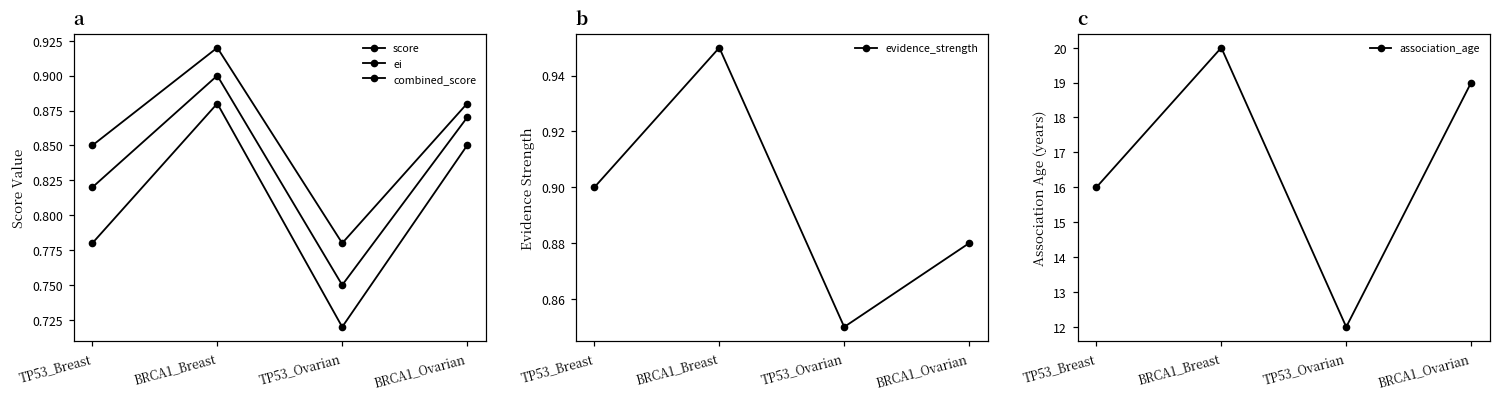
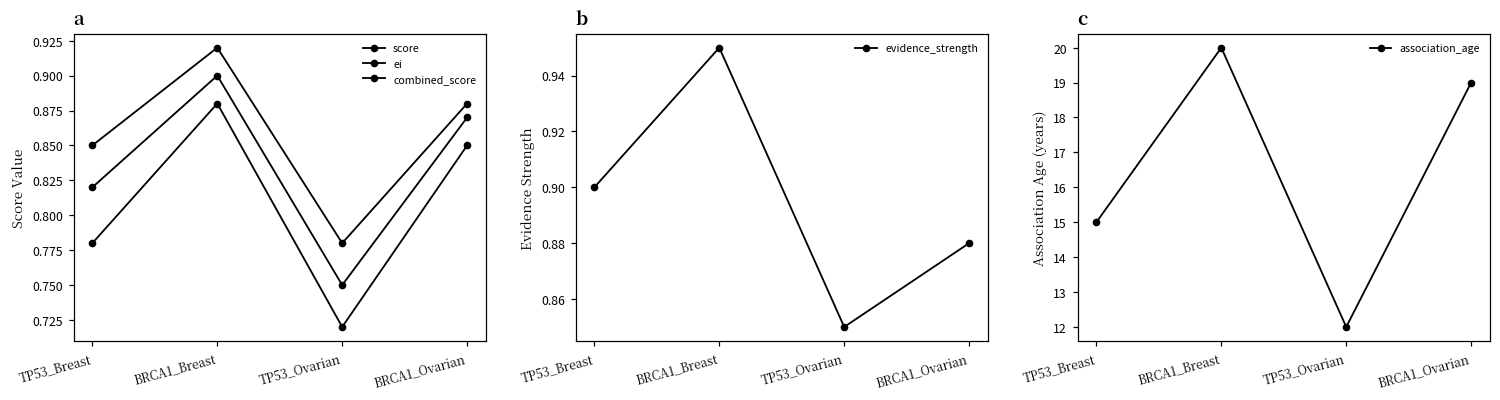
c, TP53_Breast: 16 -> 15
